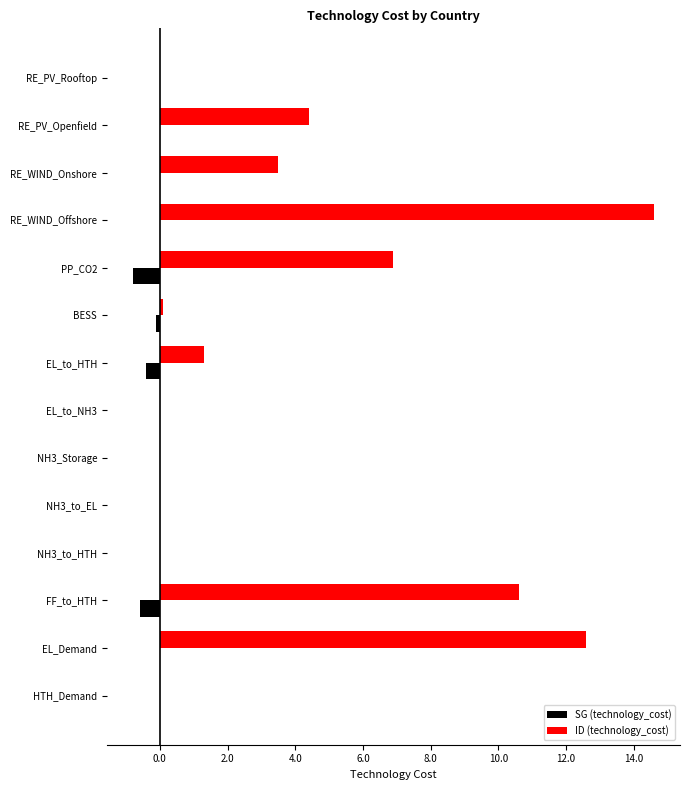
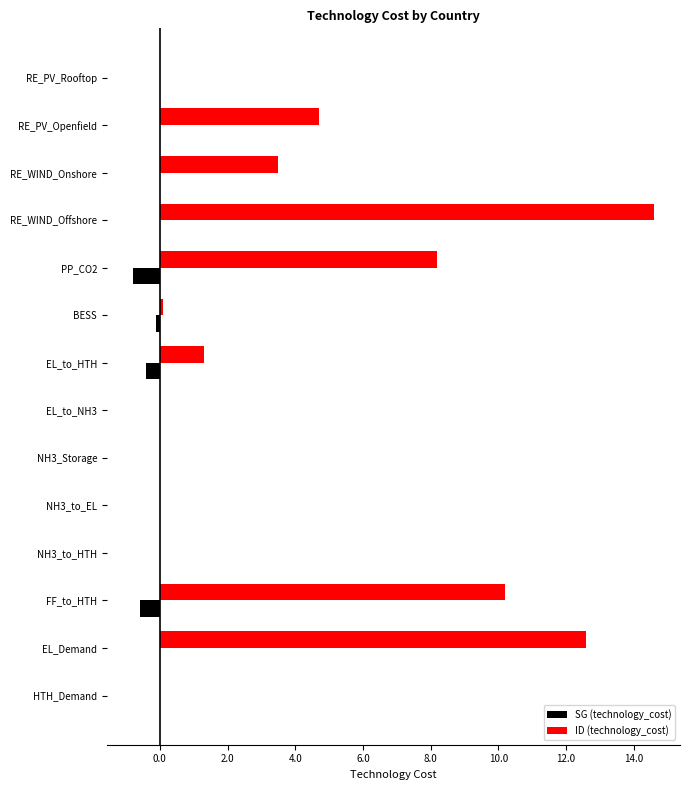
ID (technology_cost), RE_PV_Openfield: 4.4 -> 4.7
ID (technology_cost), PP_CO2: 6.9 -> 8.2
ID (technology_cost), FF_to_HTH: 10.6 -> 10.2
